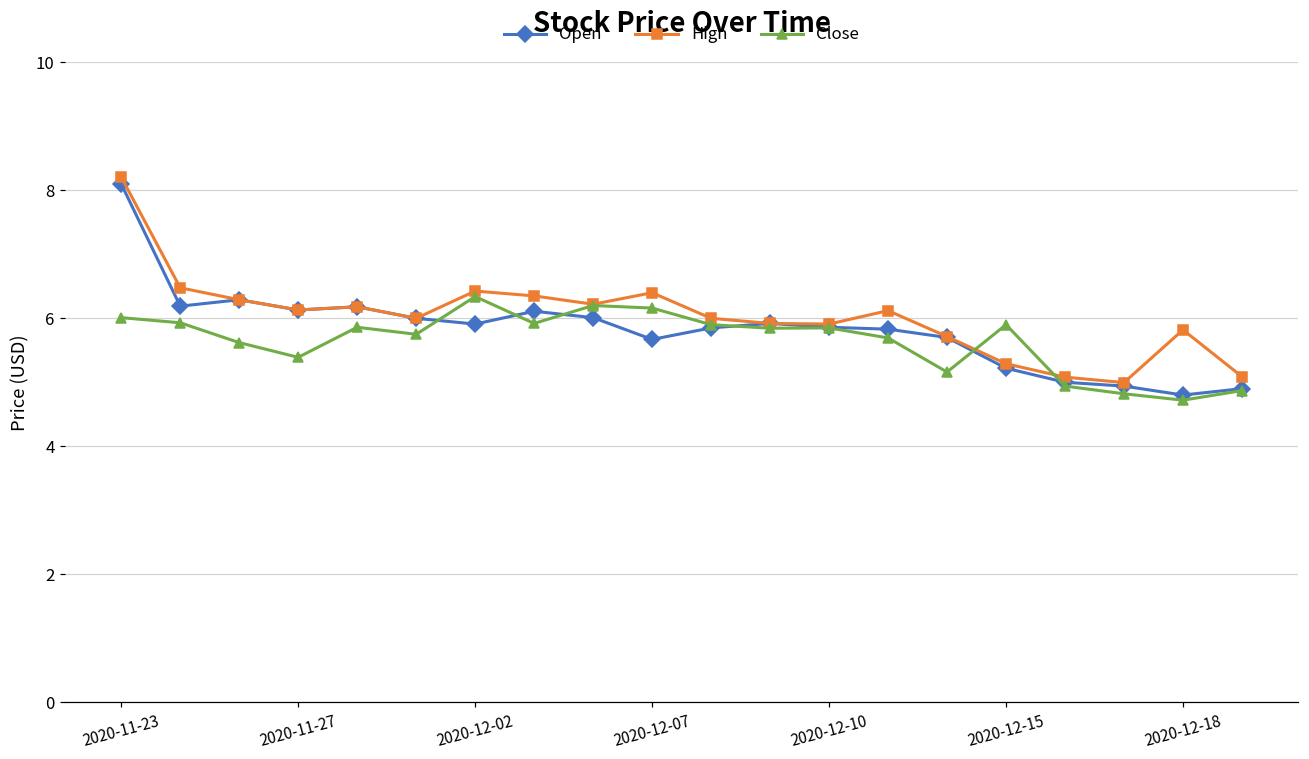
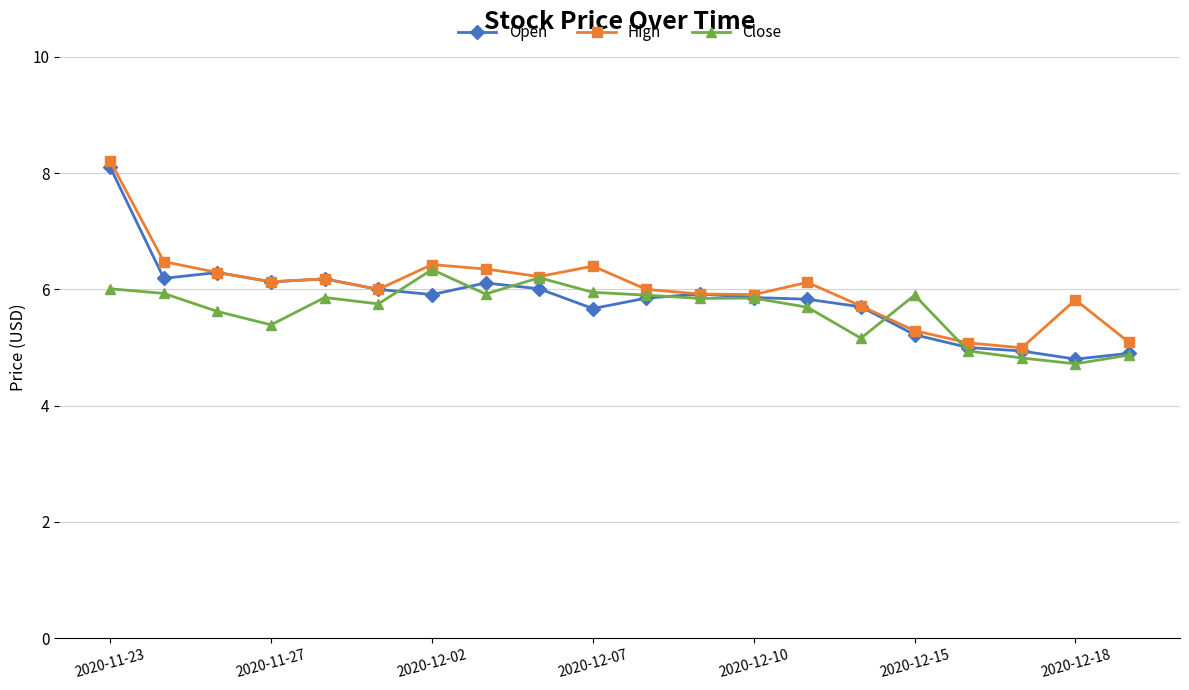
Close, 2020-12-07: 6.2 -> 6.0
